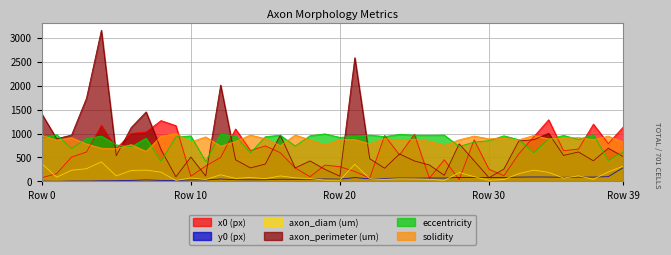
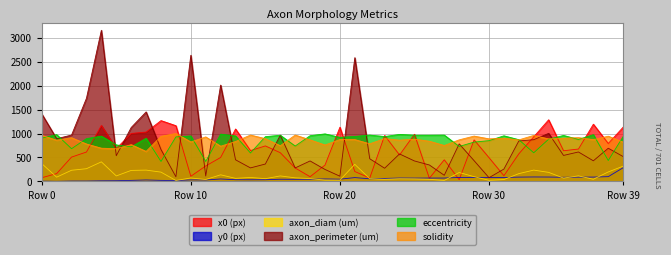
axon_perimeter (um), Row 10: 500 -> 2600
x0 (px), Row 20: 300 -> 1100
x0 (px), Row 30: 300 -> 500
eccentricity, Row 39: 600 -> 900
